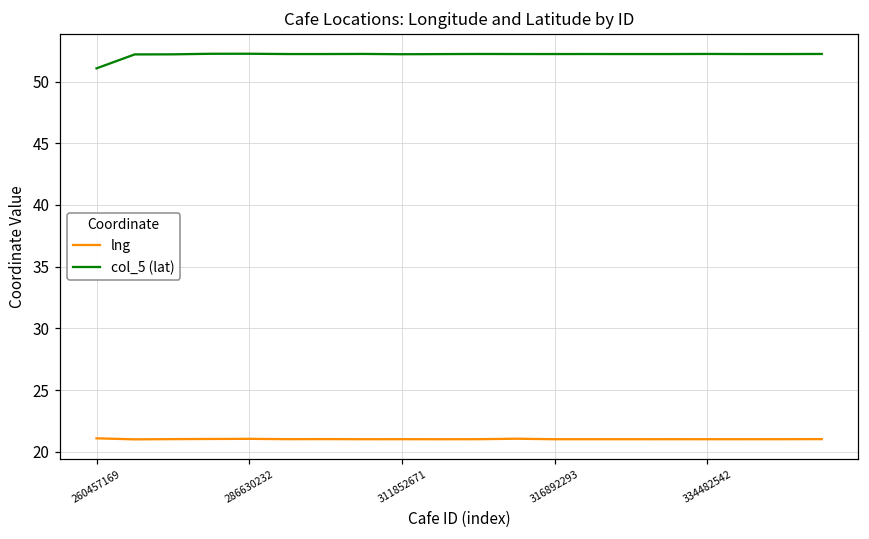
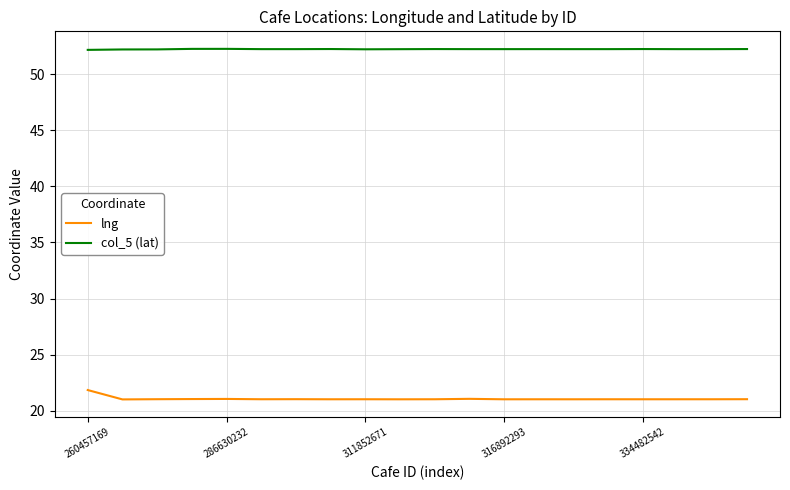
lng, 260457169: 21.1 -> 21.8
col_5 (lat), 260457169: 51.1 -> 52.2
